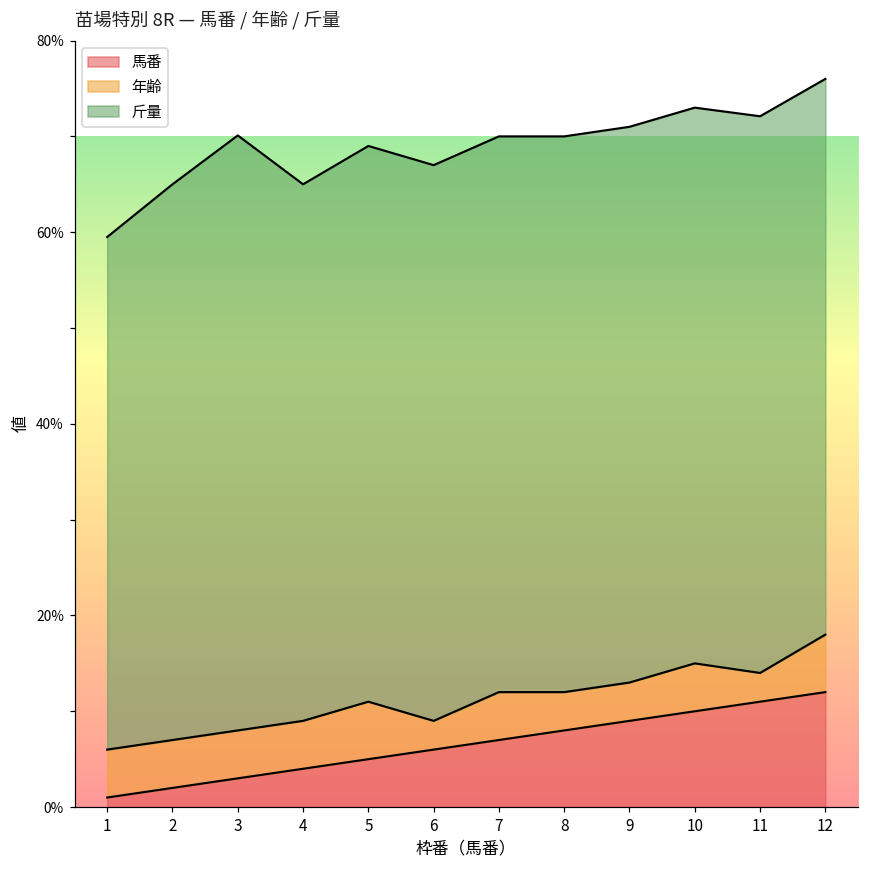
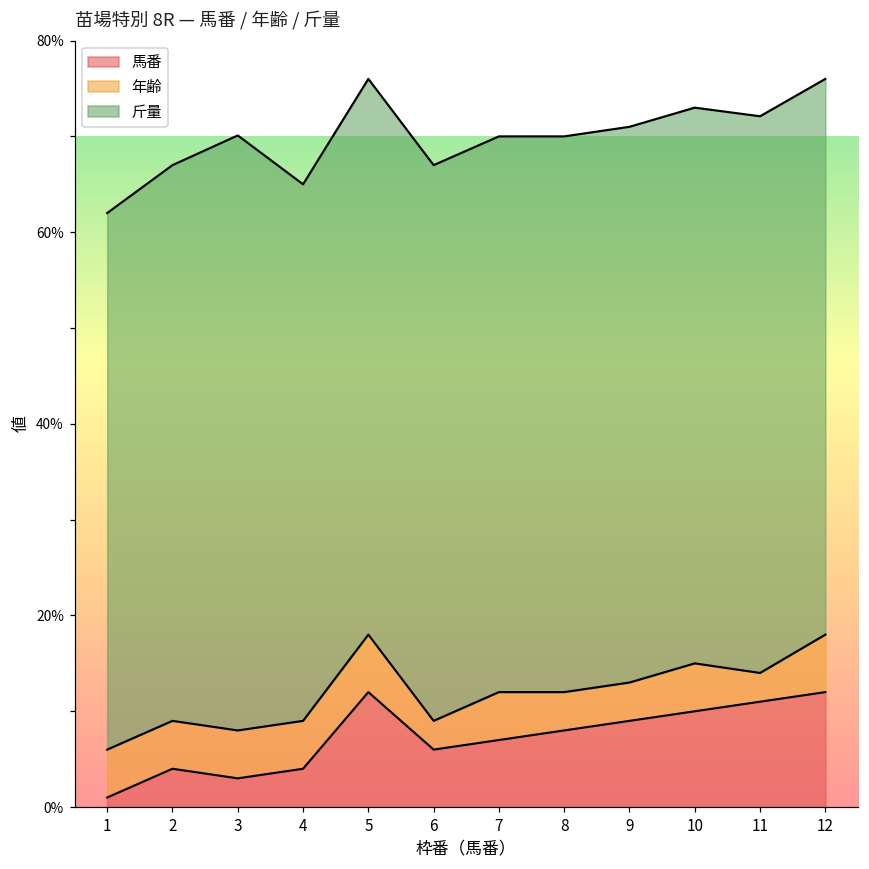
斤量, 1: 54% -> 56%
馬番, 2: 2% -> 4%
馬番, 5: 5% -> 12%
